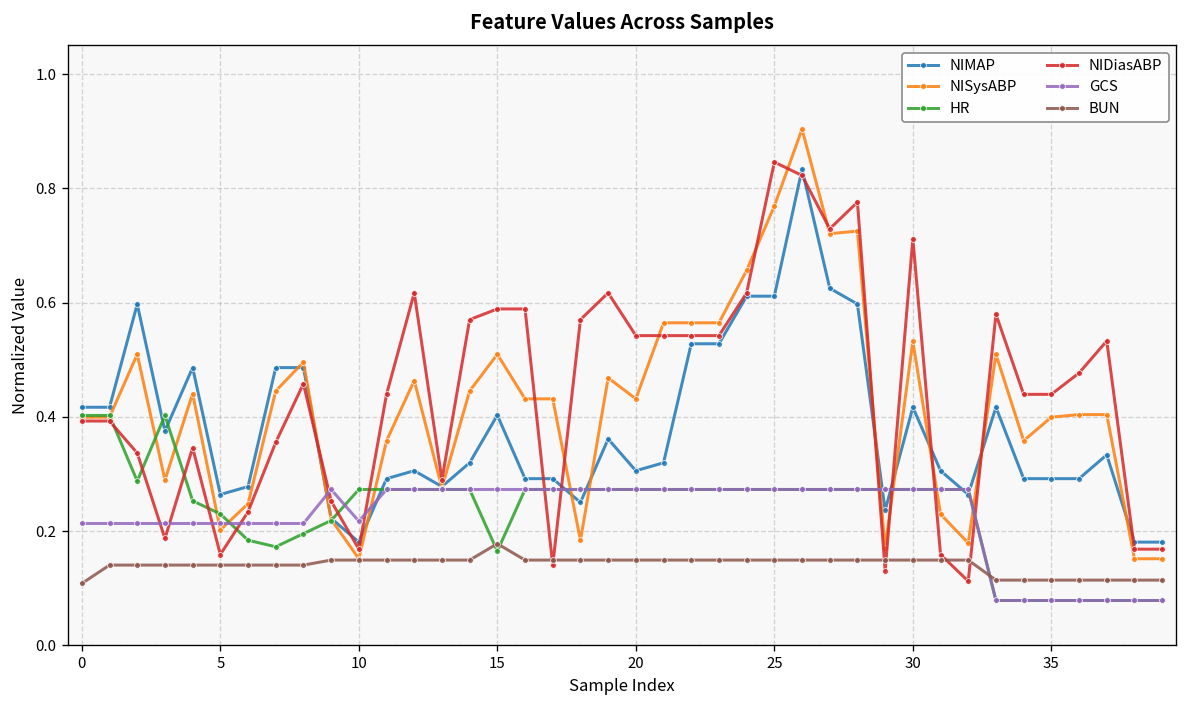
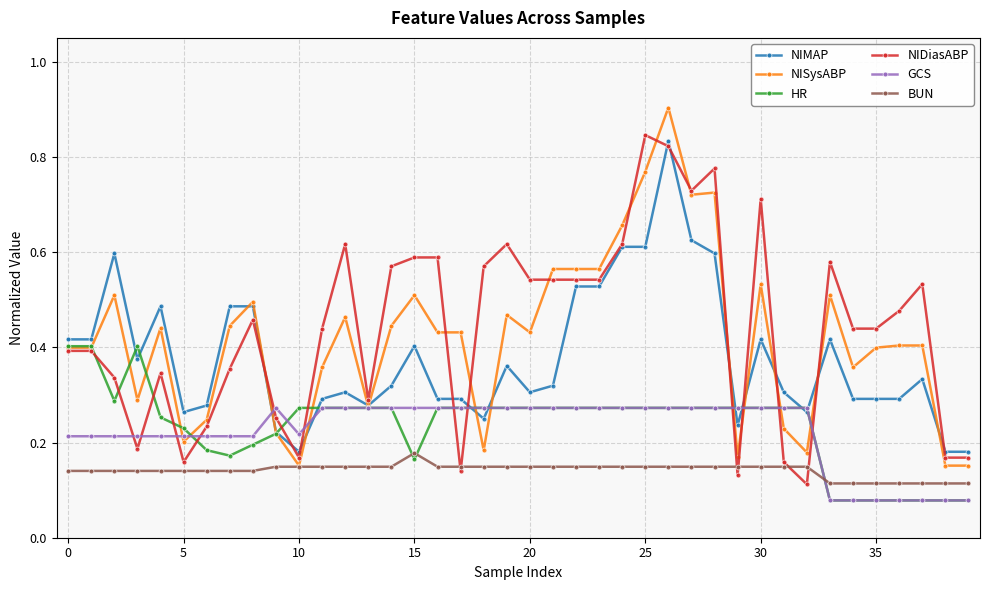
BUN, 0: 0.11 -> 0.14
